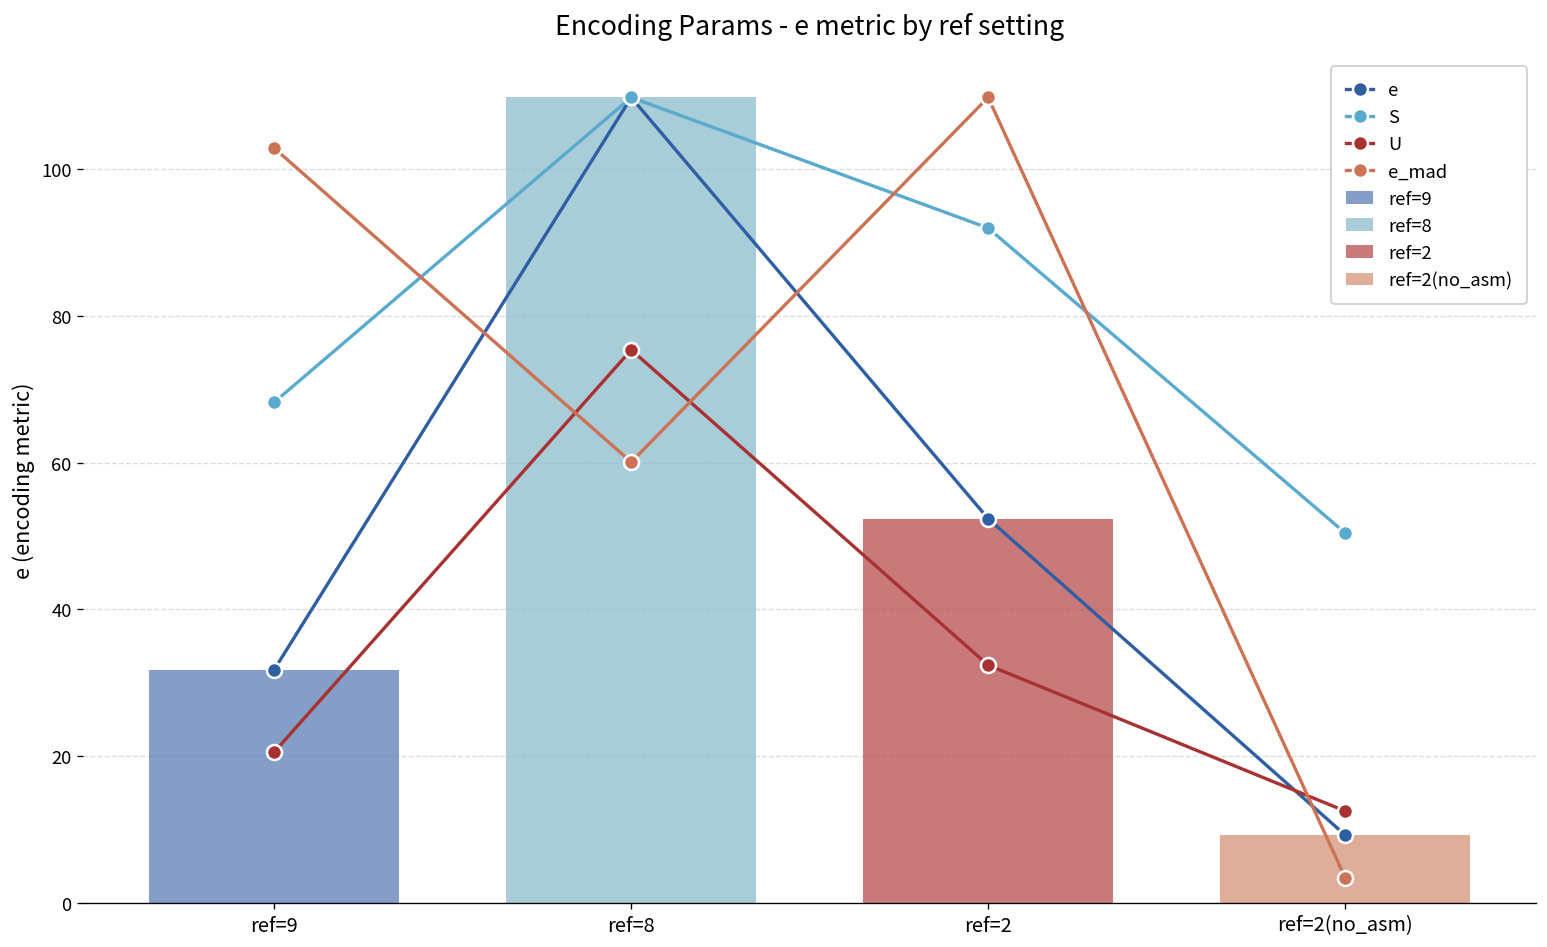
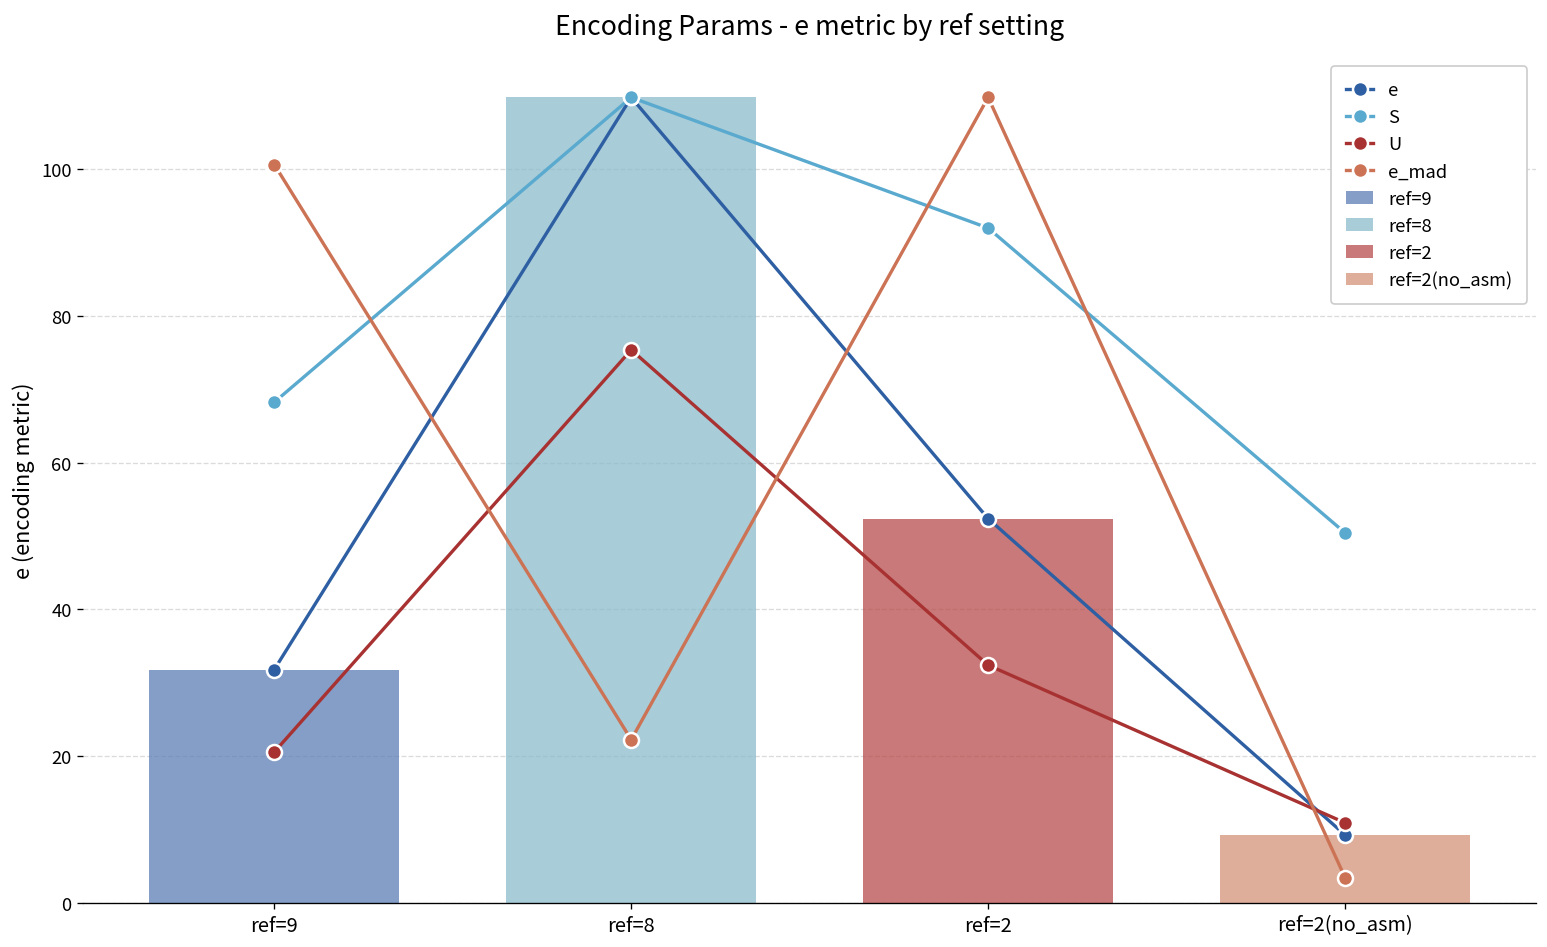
e_mad, ref=9: 103 -> 101
e_mad, ref=8: 60 -> 22
U, ref=2(no_asm): 13 -> 11
